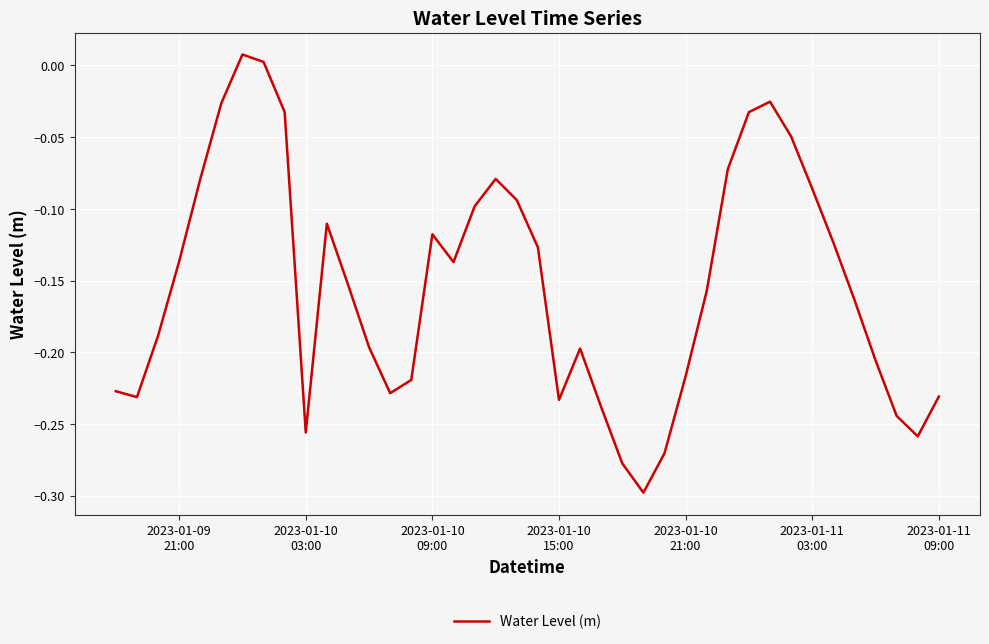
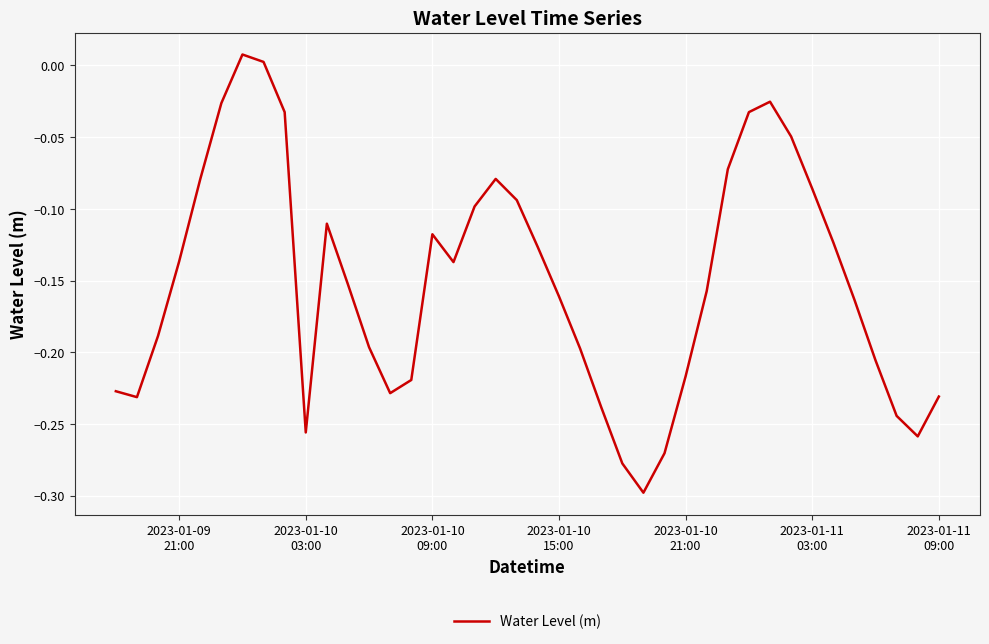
2023-01-10 15:00: -0.233 -> -0.161
